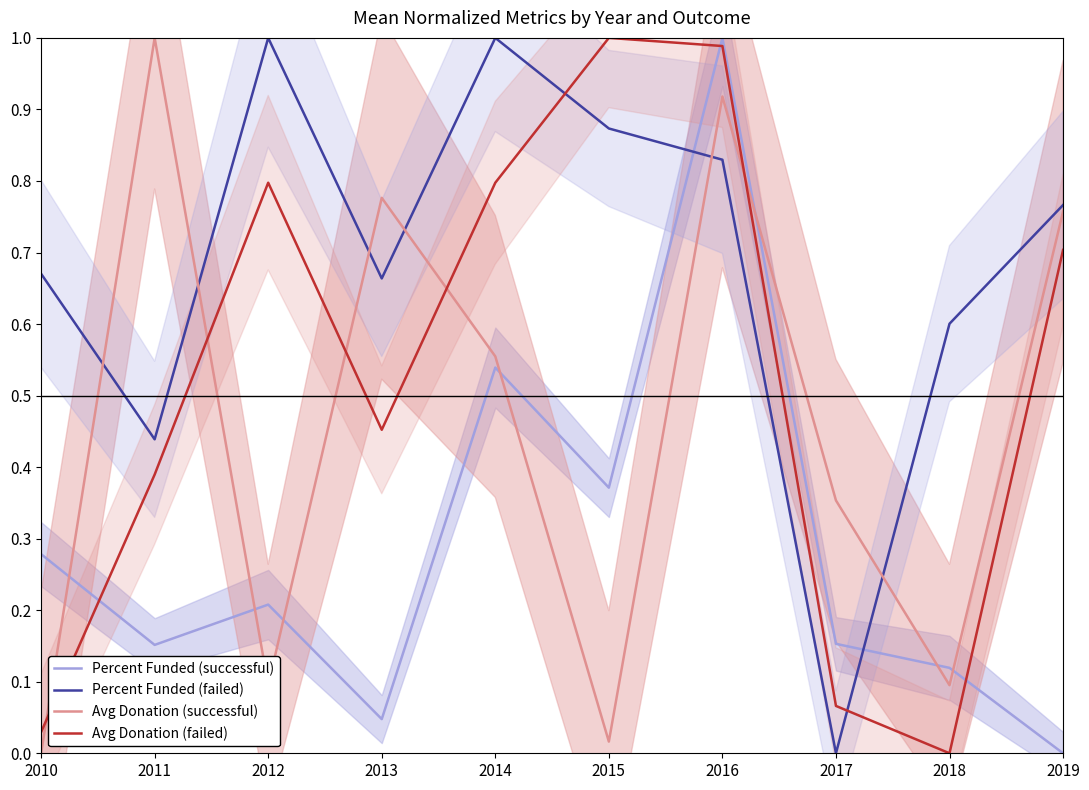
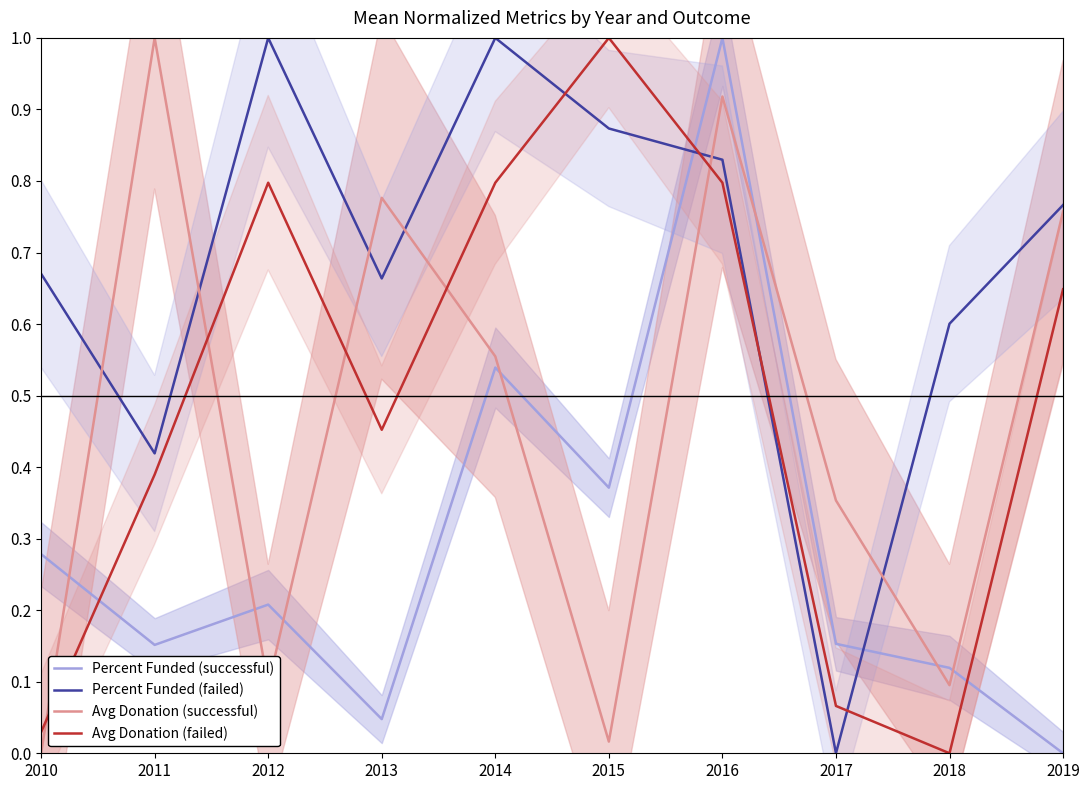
Percent Funded (failed), 2011: 0.44 -> 0.42
Avg Donation (failed), 2016: 0.99 -> 0.80
Avg Donation (failed), 2019: 0.70 -> 0.65
